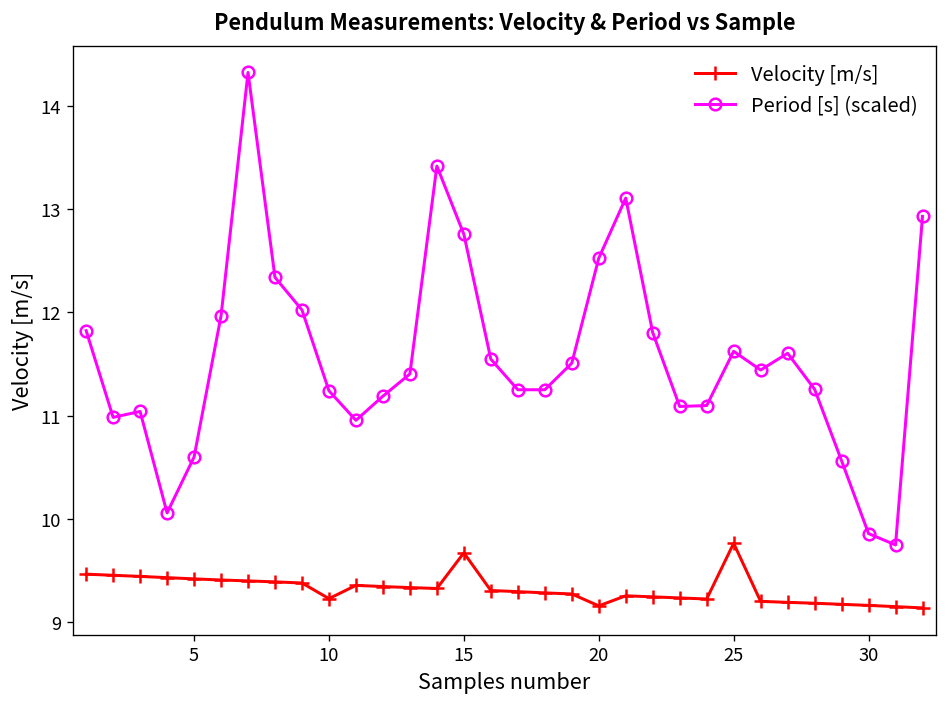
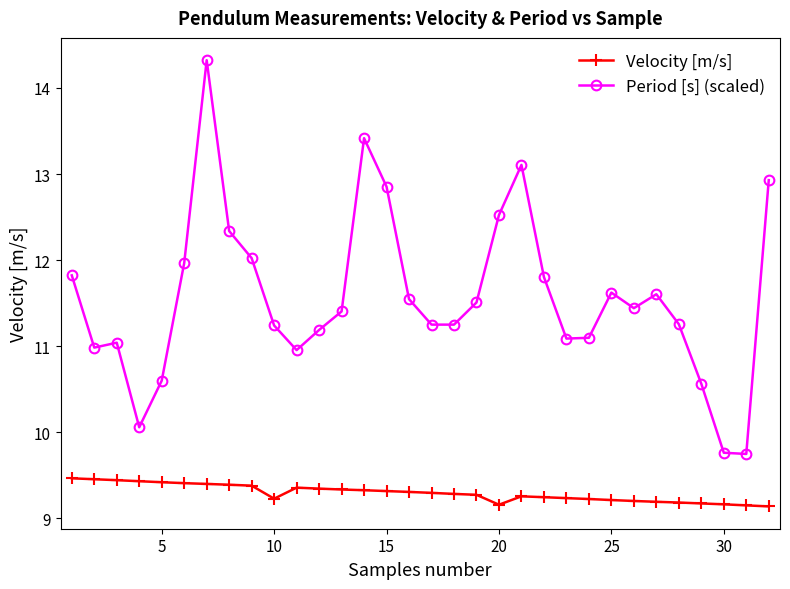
Velocity [m/s], 15: 9.7 -> 9.3
Period [s] (scaled), 15: 12.8 -> 12.9
Velocity [m/s], 25: 9.8 -> 9.2
Period [s] (scaled), 30: 9.9 -> 9.8
